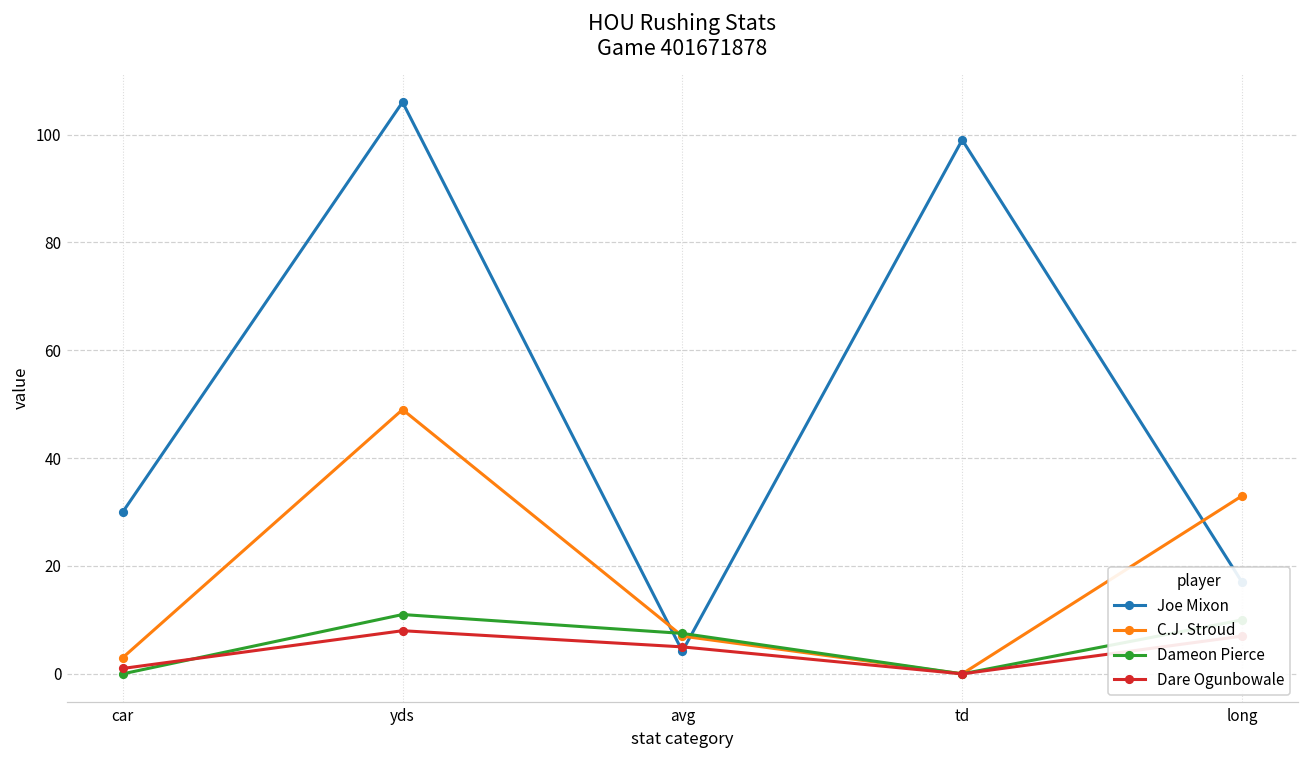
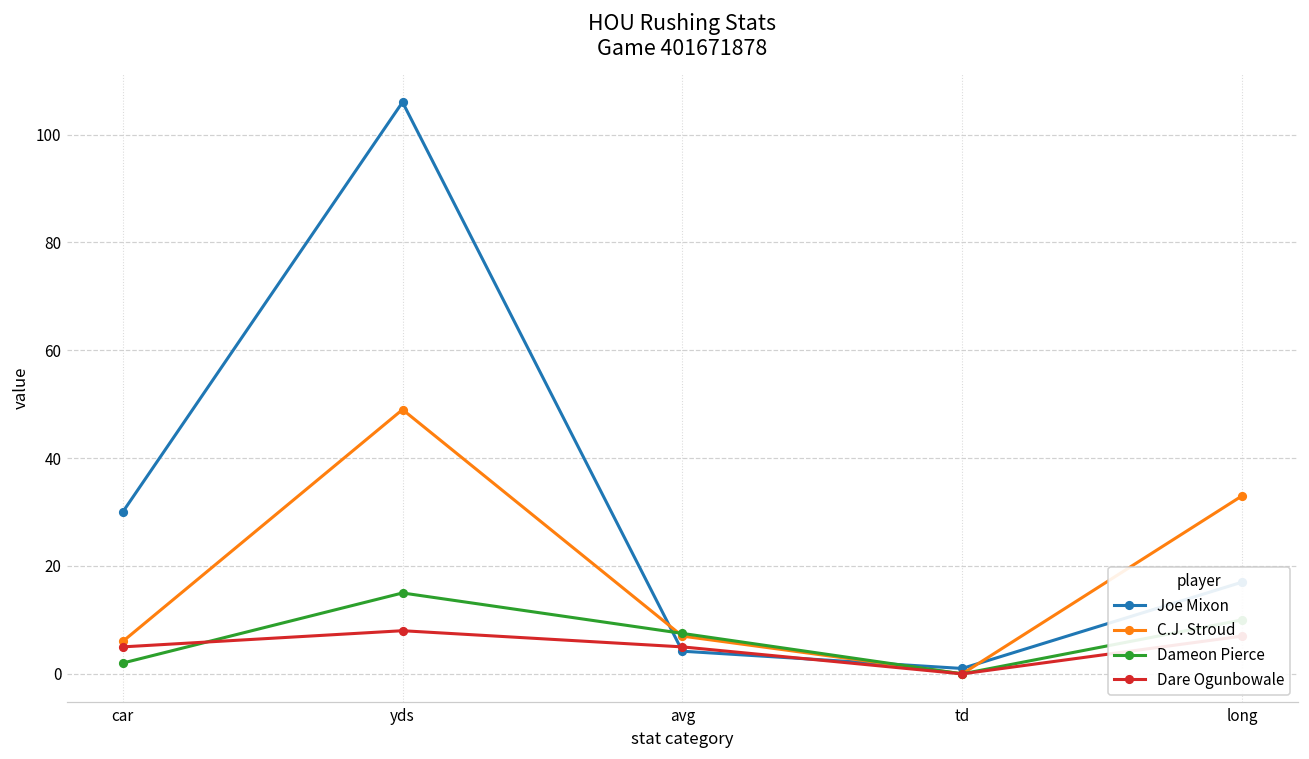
C.J. Stroud, car: 3 -> 6
Dameon Pierce, car: 0 -> 2
Dare Ogunbowale, car: 1 -> 5
Dameon Pierce, yds: 11 -> 15
Joe Mixon, td: 99 -> 1
